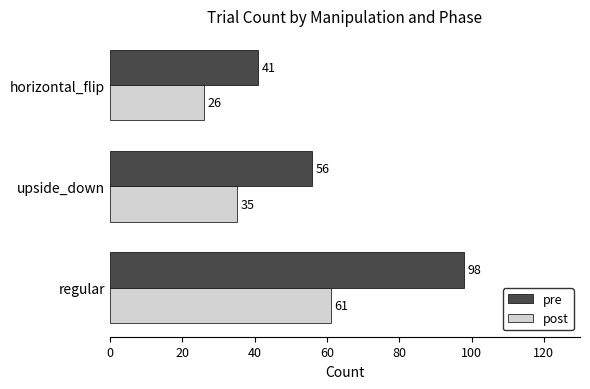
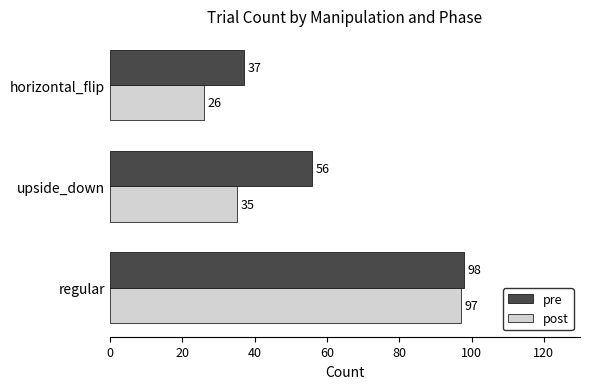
pre, horizontal_flip: 41 -> 37
post, regular: 61 -> 97
